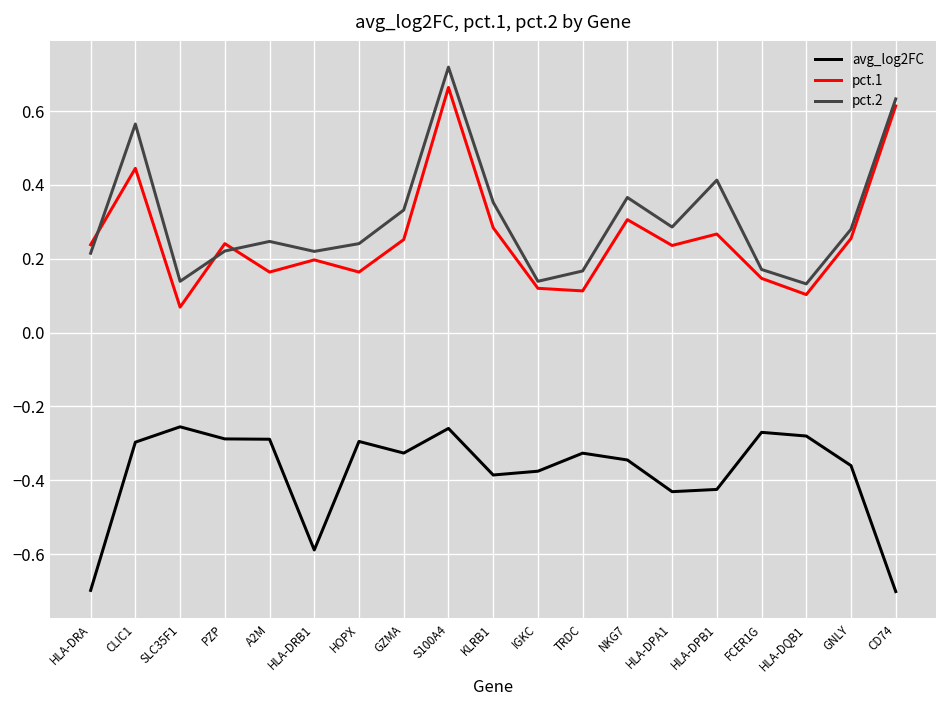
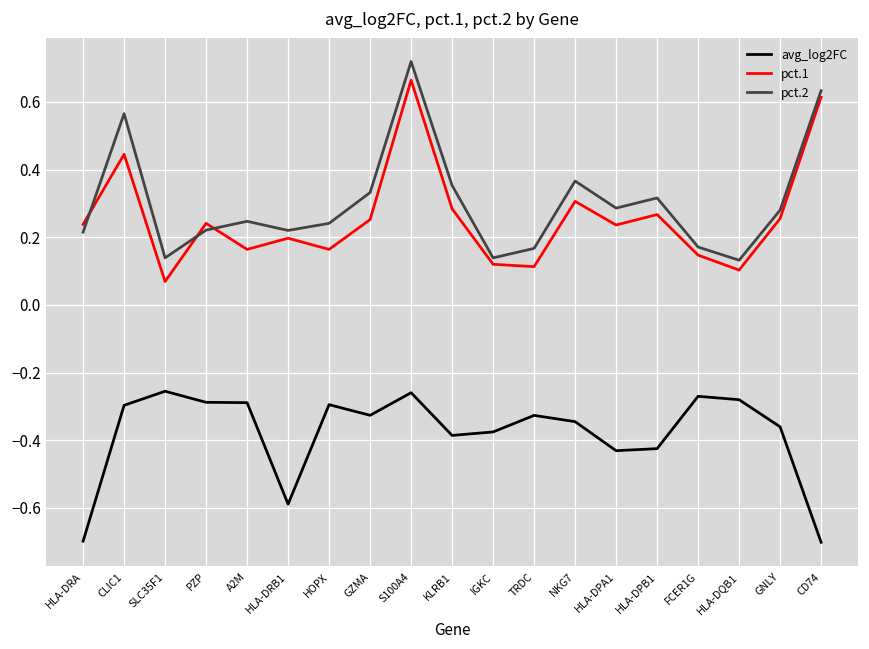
pct.2, HLA-DPB1: 0.41 -> 0.32
